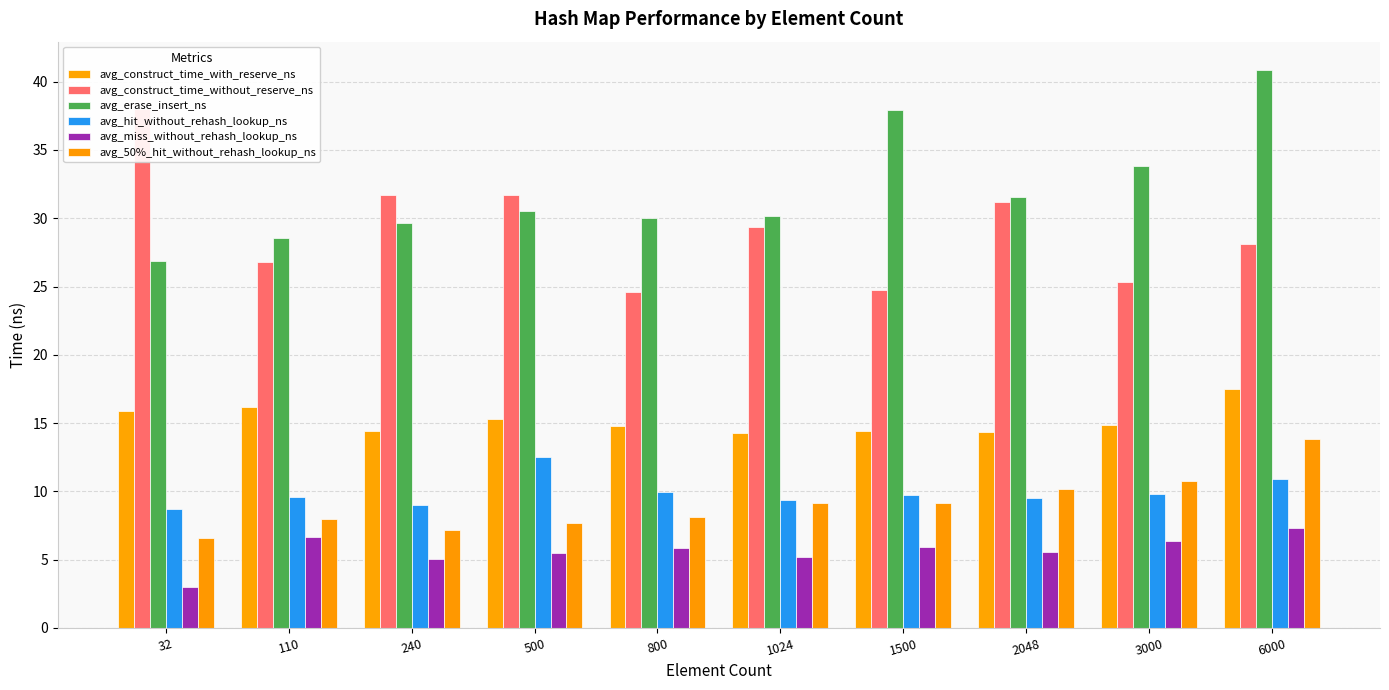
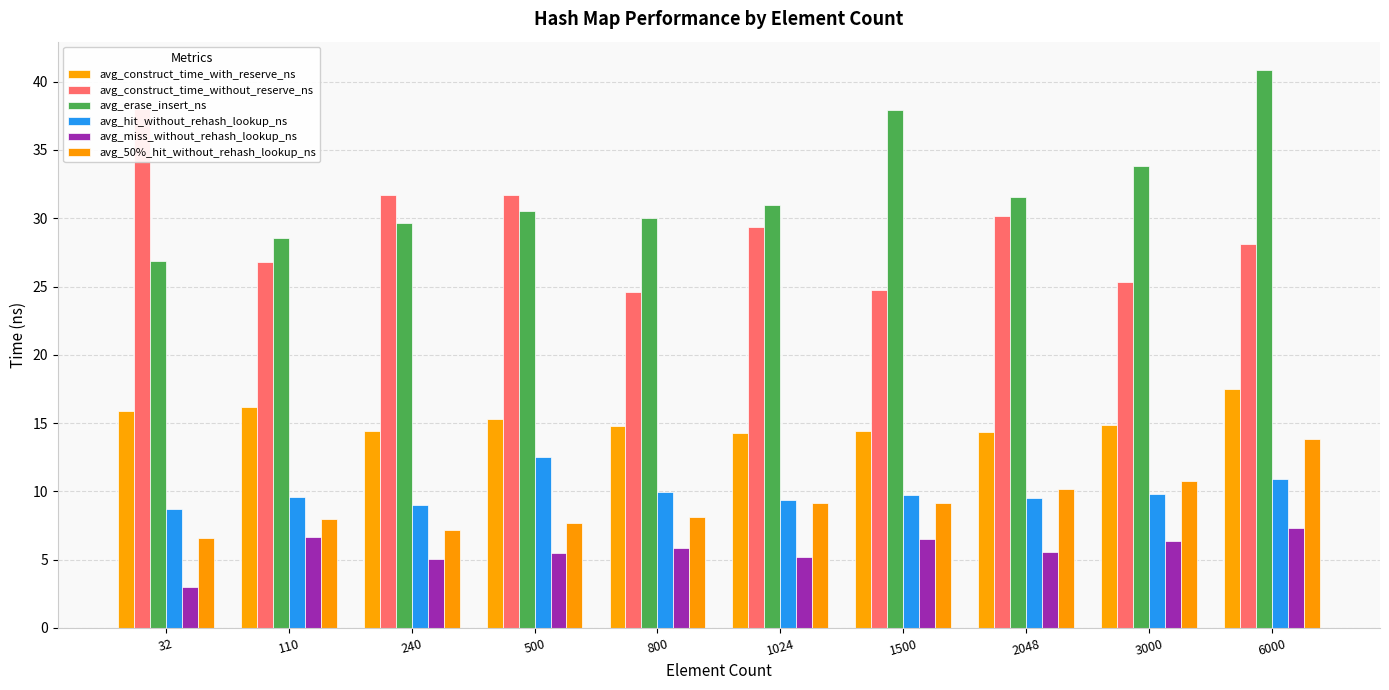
avg_erase_insert_ns, 1024: 30.2 -> 31.0
avg_miss_without_rehash_lookup_ns, 1500: 5.9 -> 6.5
avg_construct_time_without_reserve_ns, 2048: 31.2 -> 30.2
